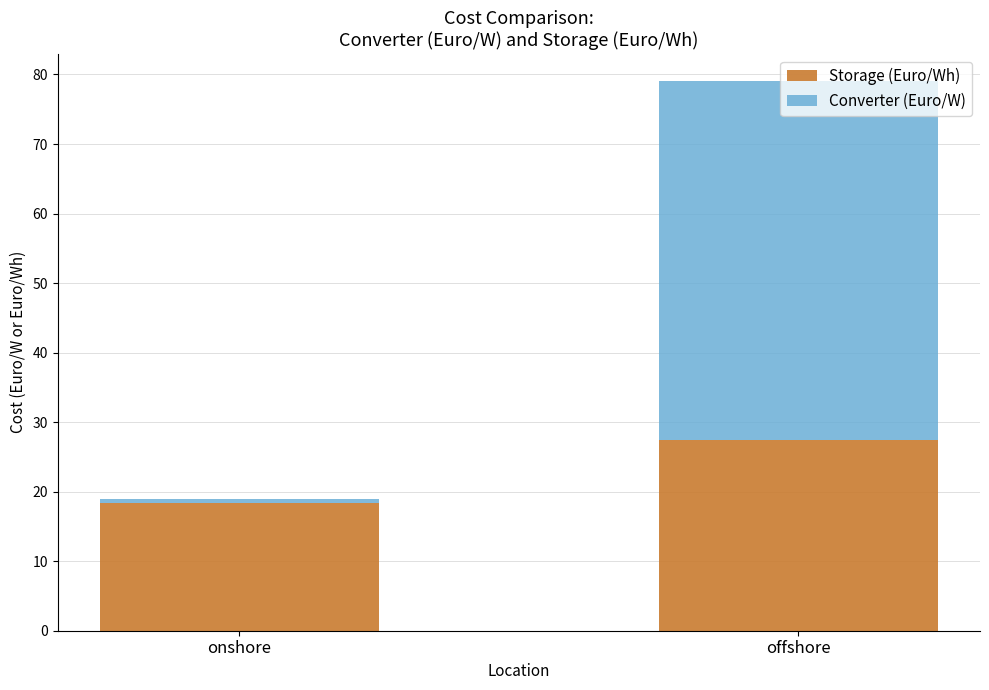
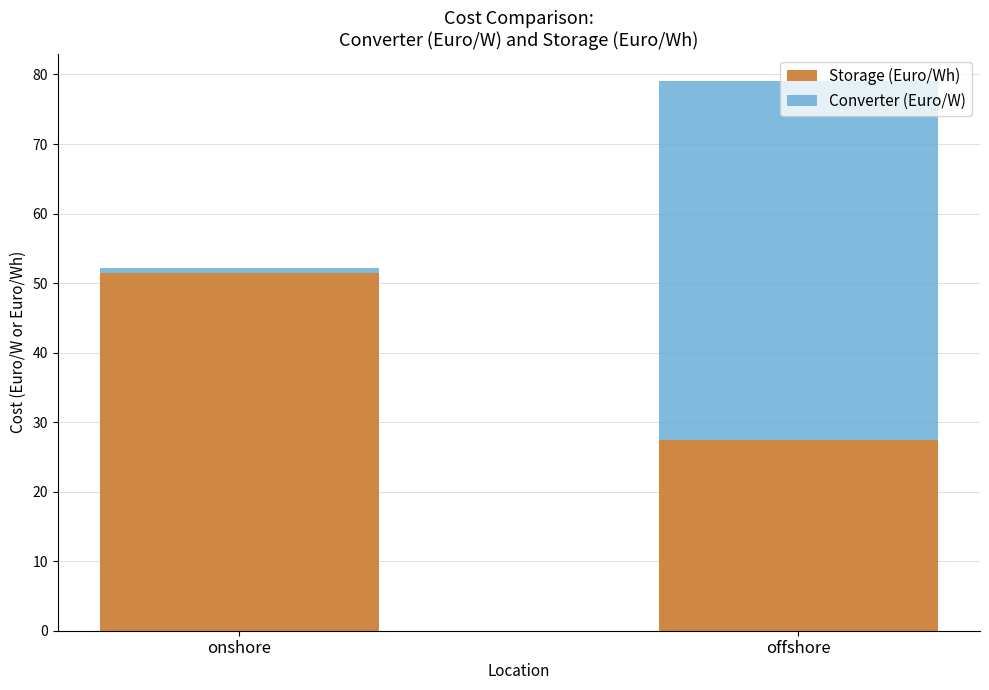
Storage (Euro/Wh), onshore: 18 -> 52
